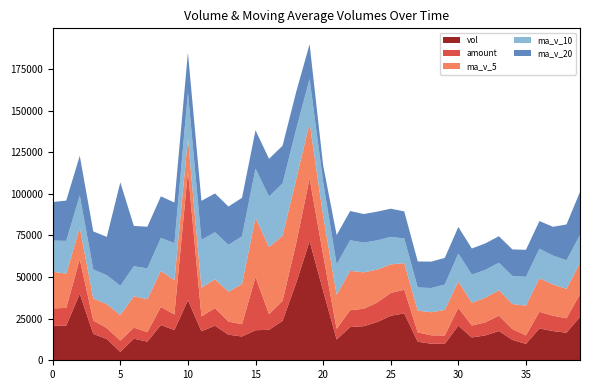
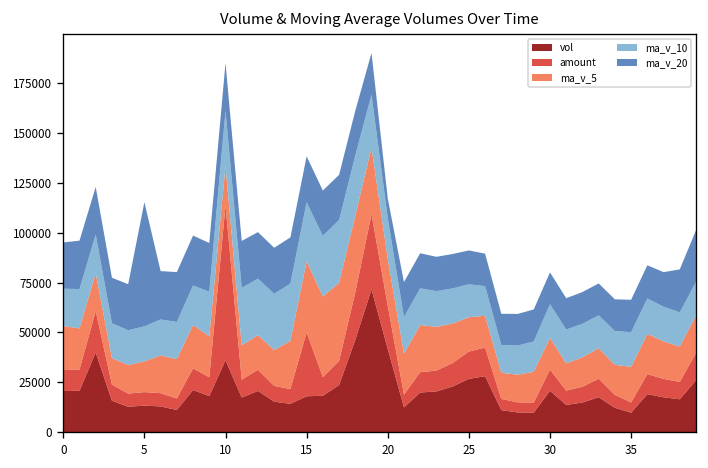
vol, 5: 5000 -> 13000
